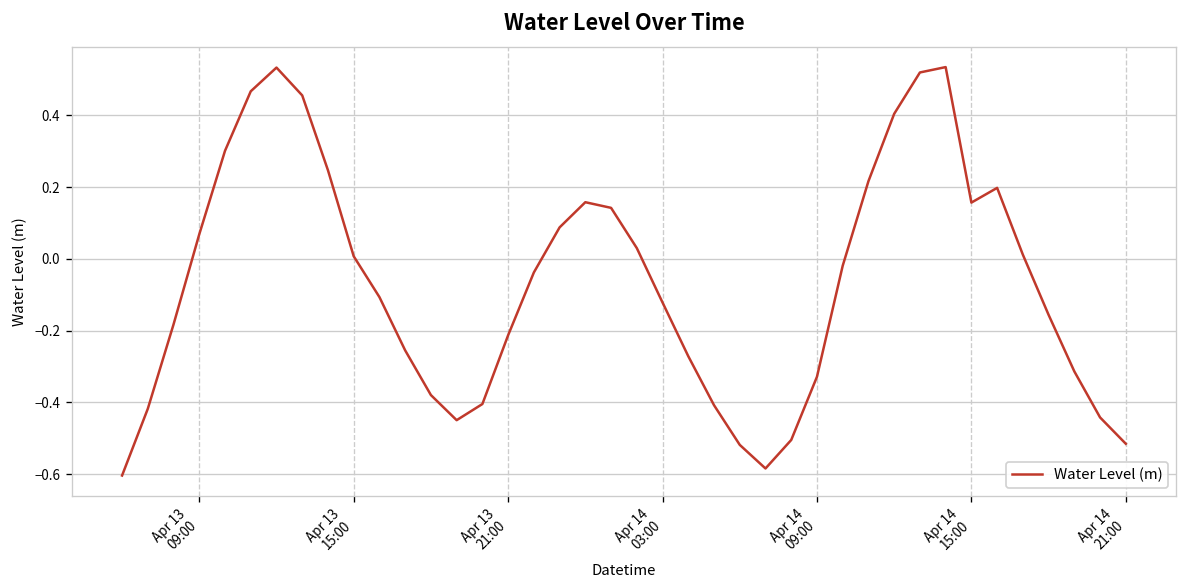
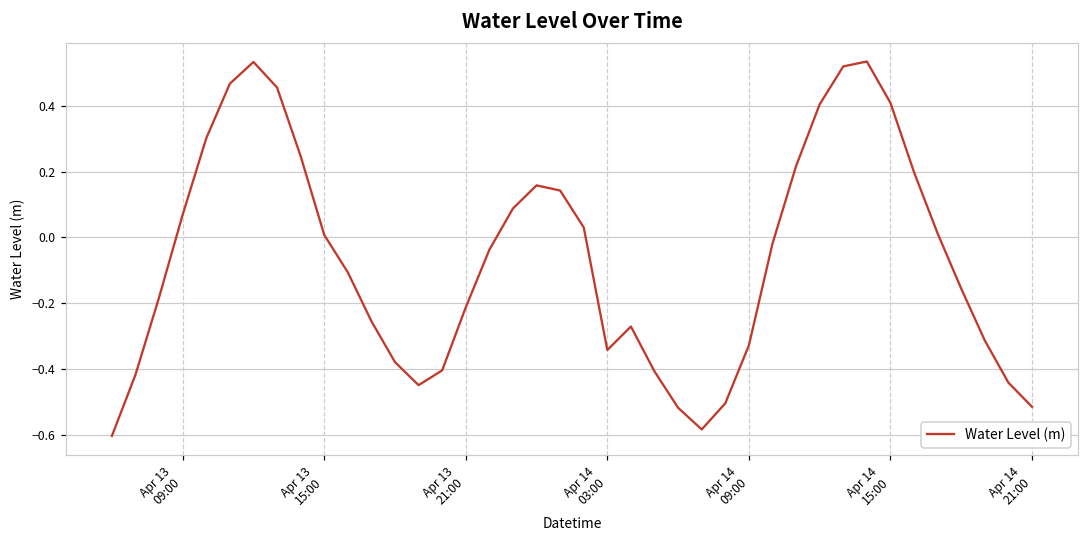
Apr 14 03:00: -0.12 -> -0.34
Apr 14 15:00: 0.16 -> 0.41
